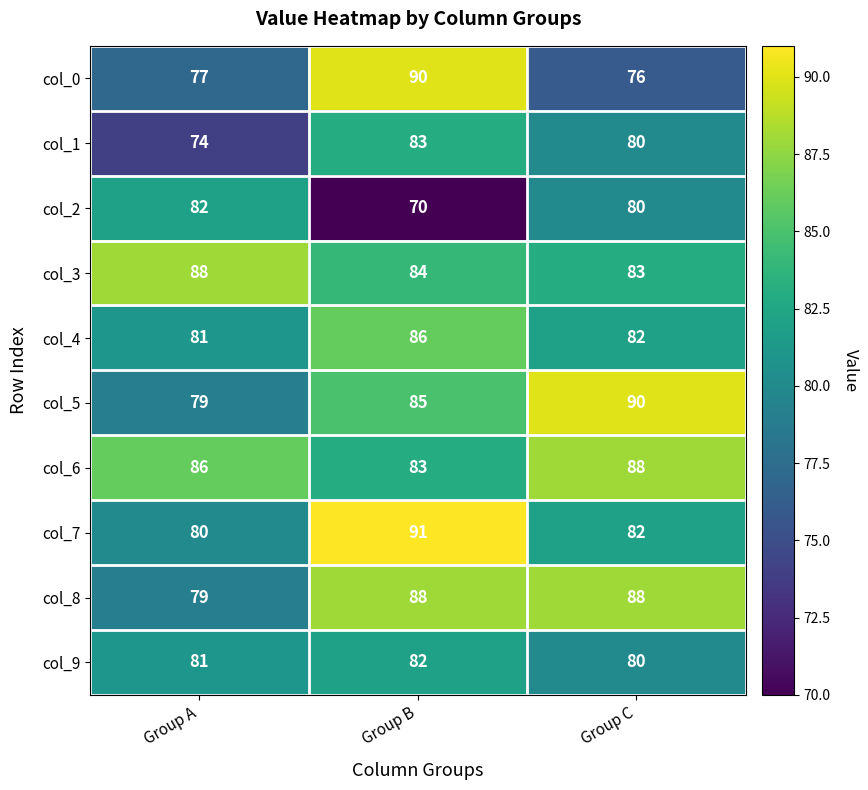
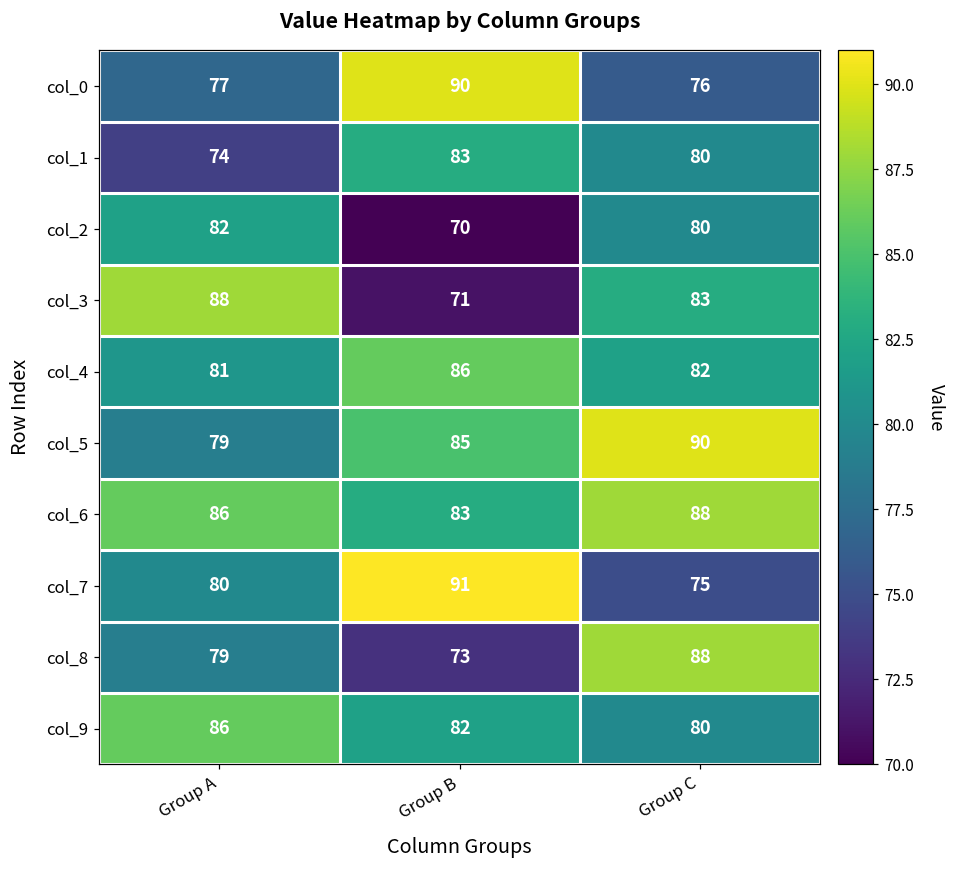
col_3, Group B: 84 -> 71
col_7, Group C: 82 -> 75
col_8, Group B: 88 -> 73
col_9, Group A: 81 -> 86
